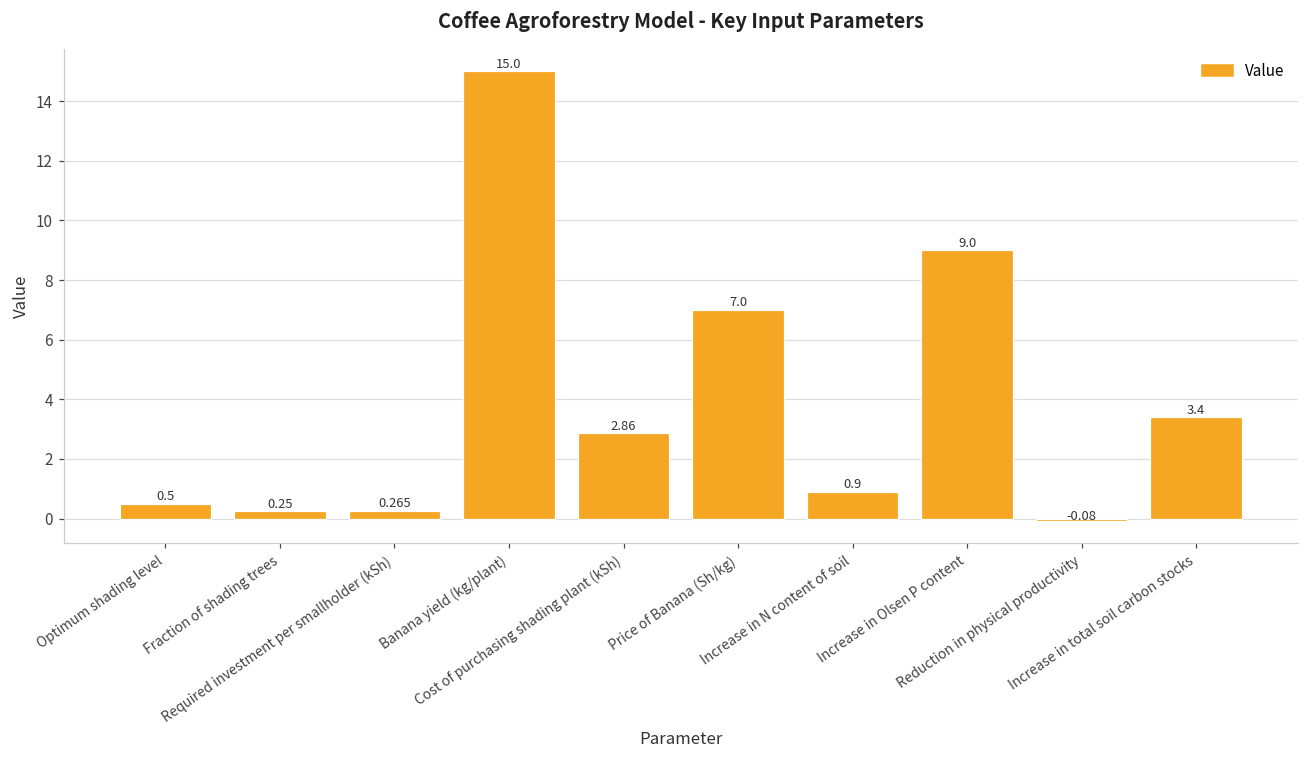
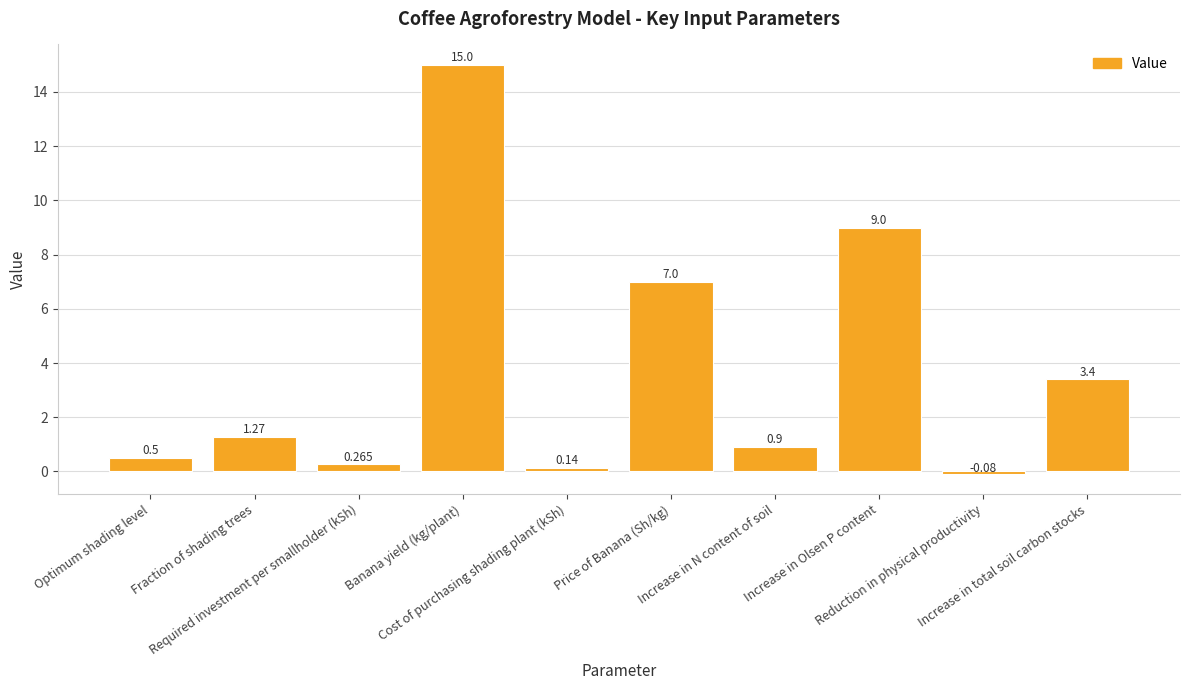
Fraction of shading trees: 0.25 -> 1.27
Cost of purchasing shading plant (kSh): 2.86 -> 0.14
